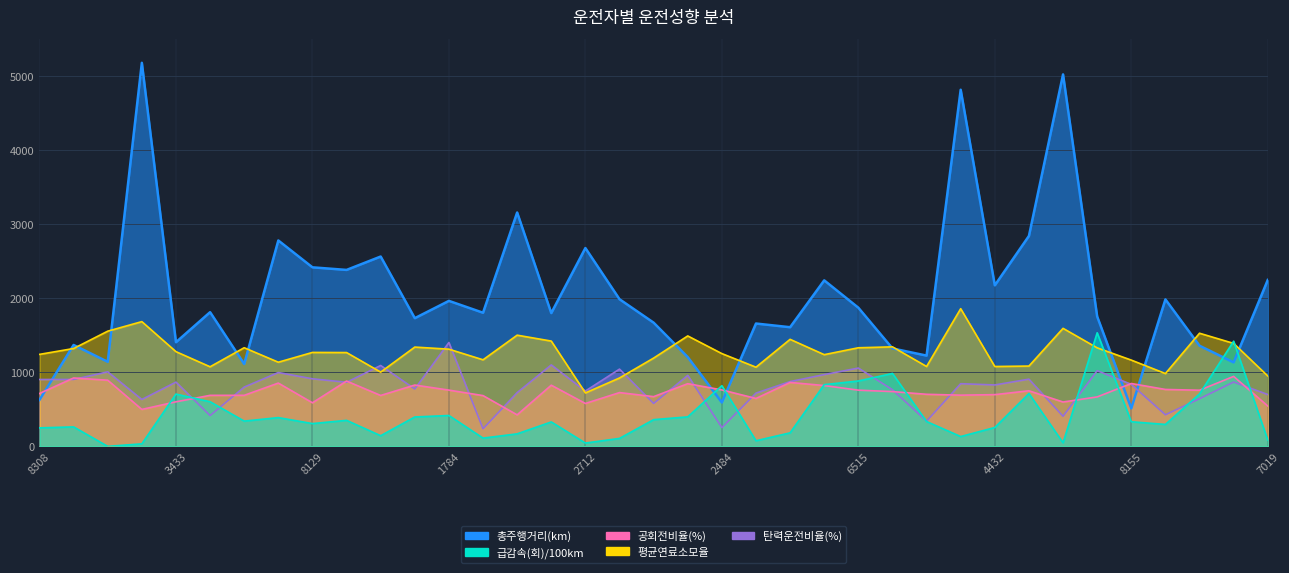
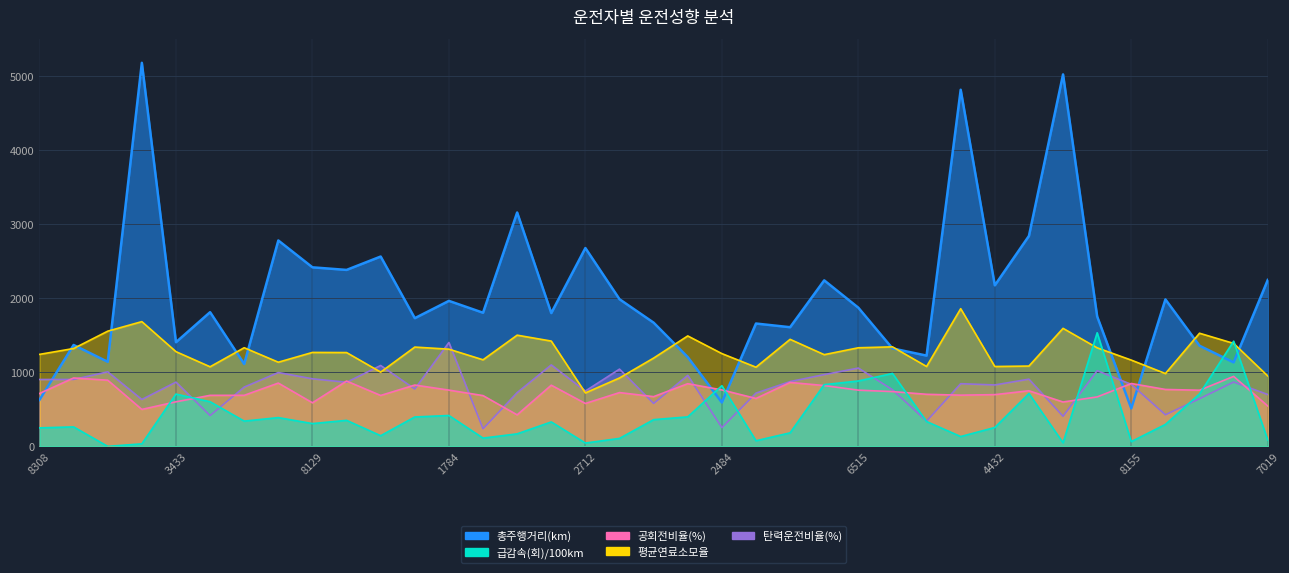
급감속(회)/100km, 8155: 300 -> 100
